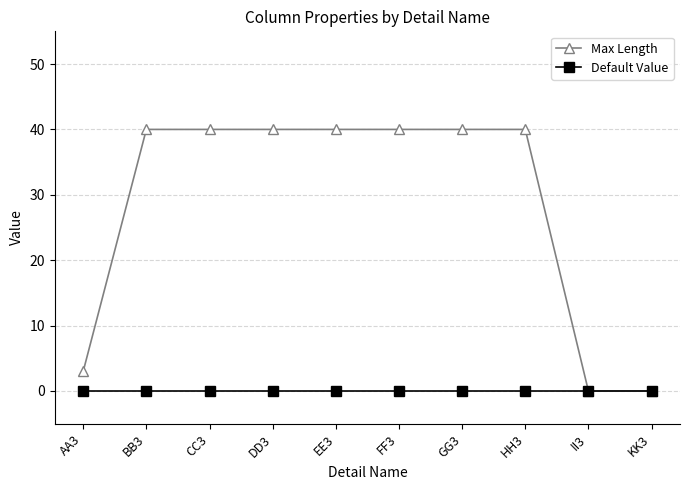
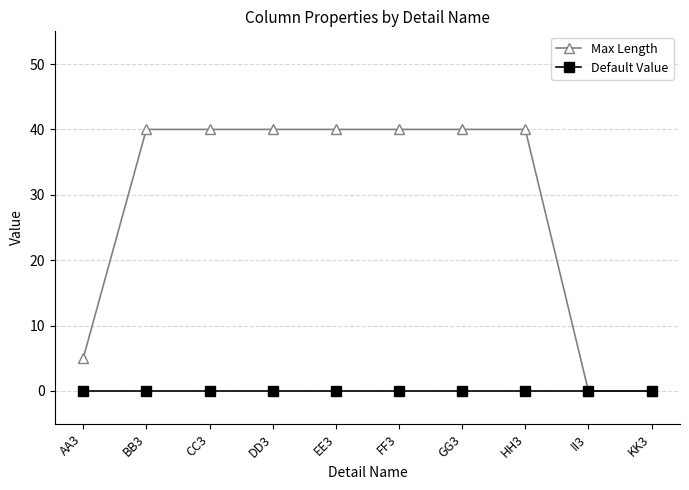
Max Length, AA3: 3 -> 5
